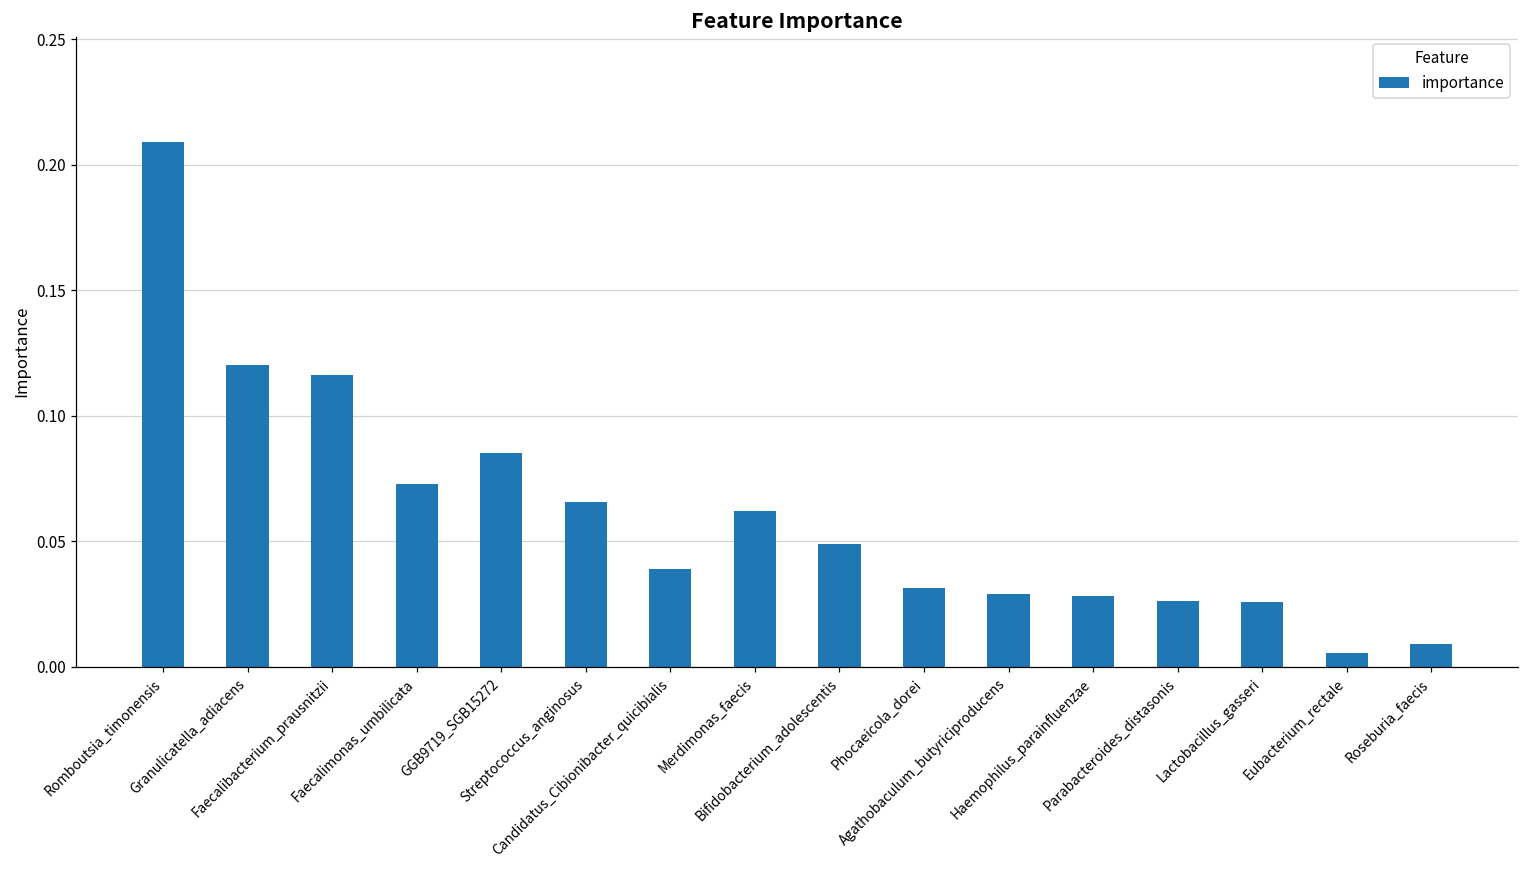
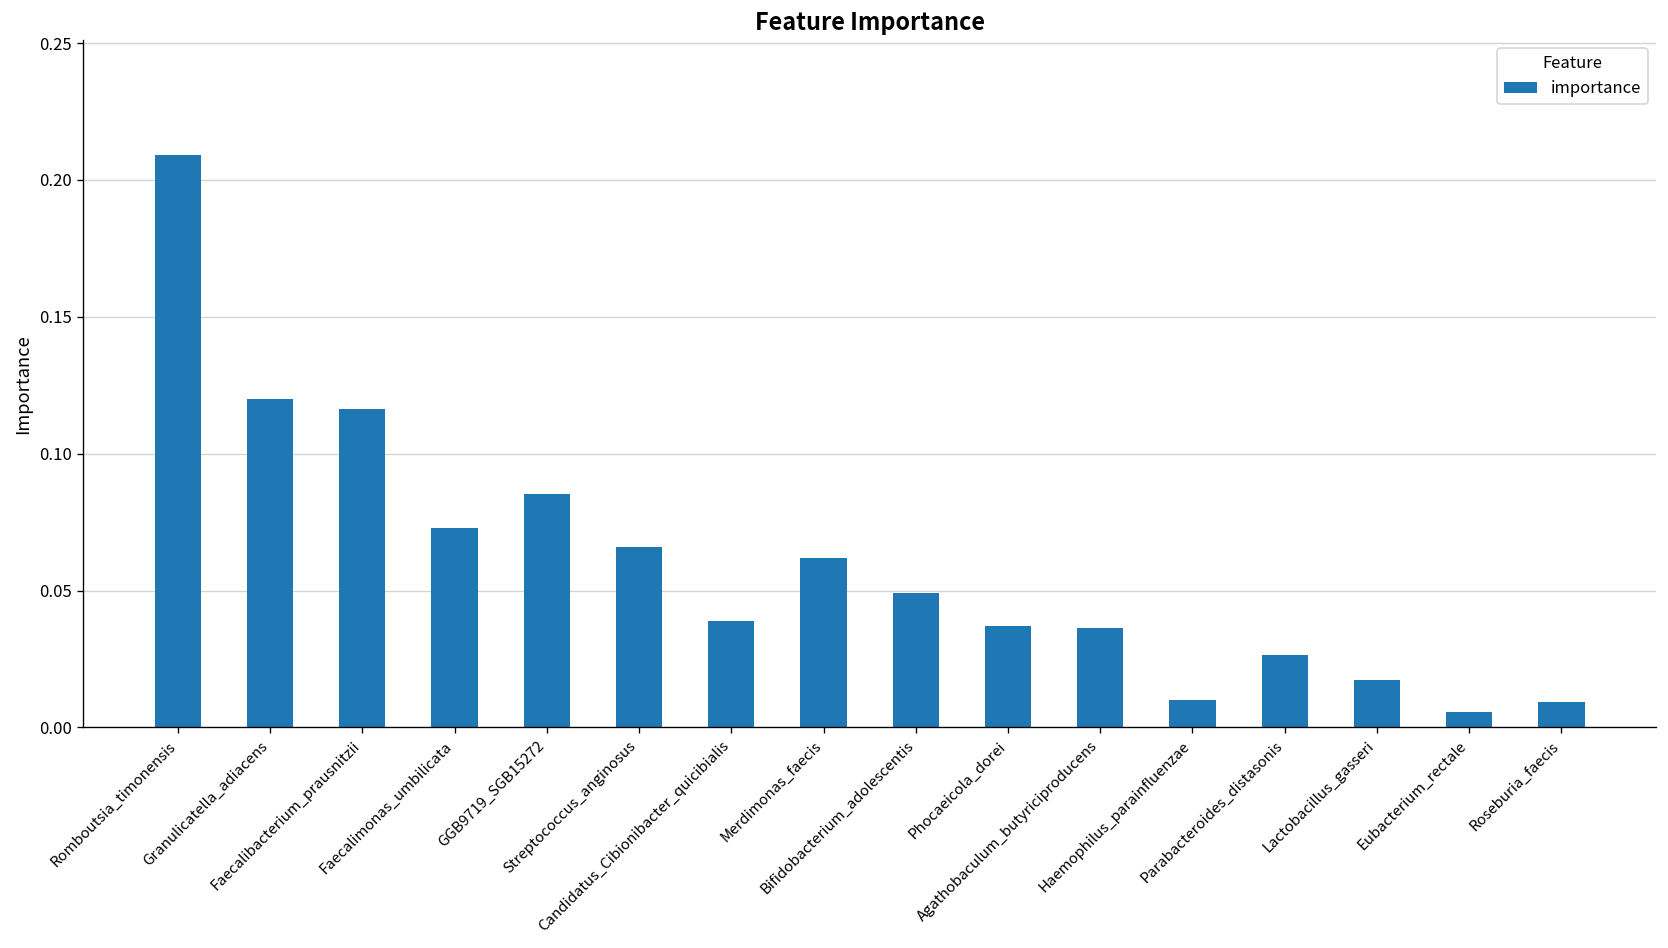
Phocaeicola_dorei: 0.031 -> 0.037
Agathobaculum_butyriciproducens: 0.029 -> 0.036
Haemophilus_parainfluenzae: 0.028 -> 0.010
Lactobacillus_gasseri: 0.026 -> 0.017
